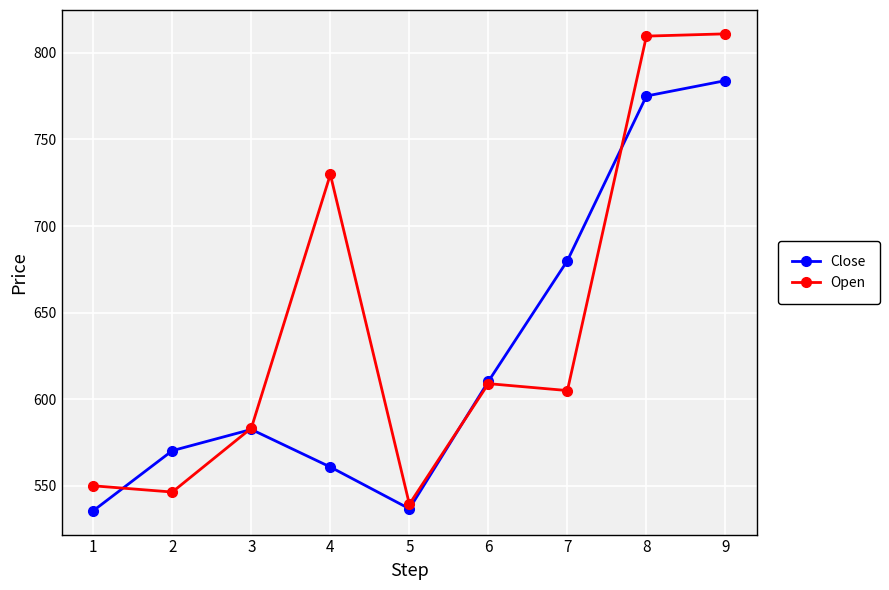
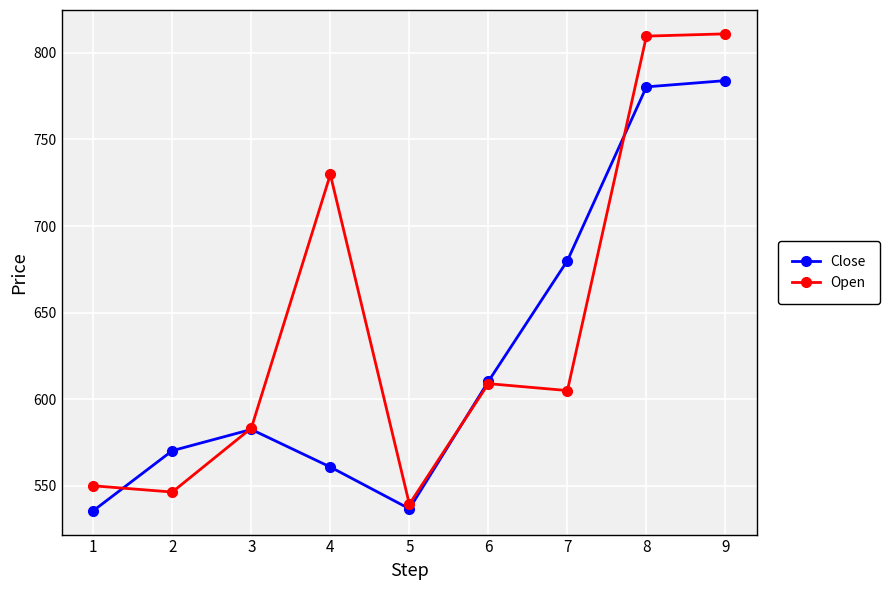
Close, 8: 775 -> 780
